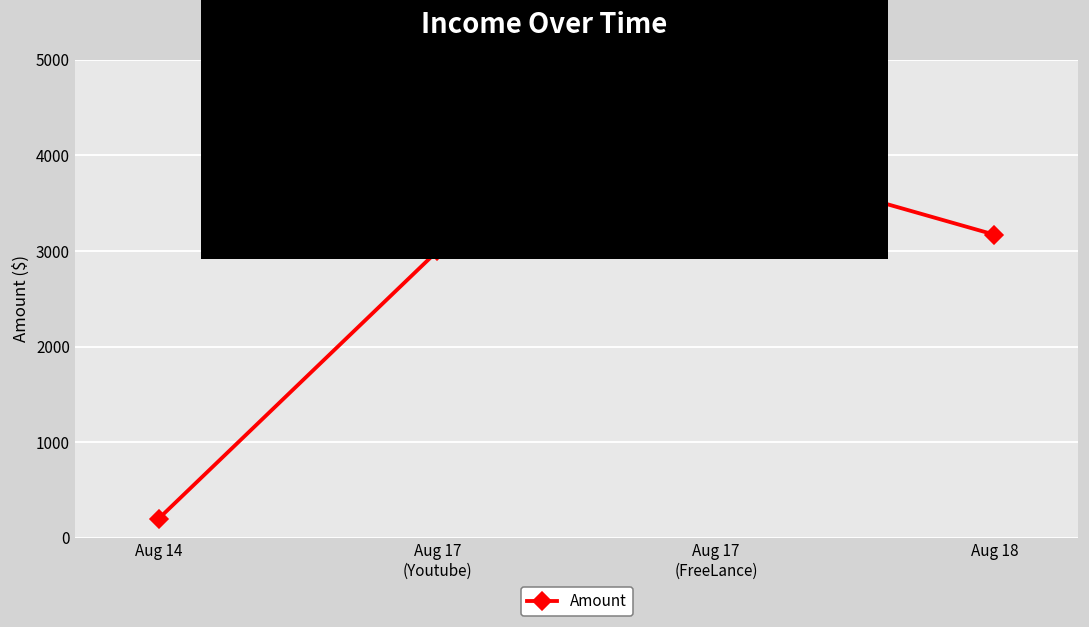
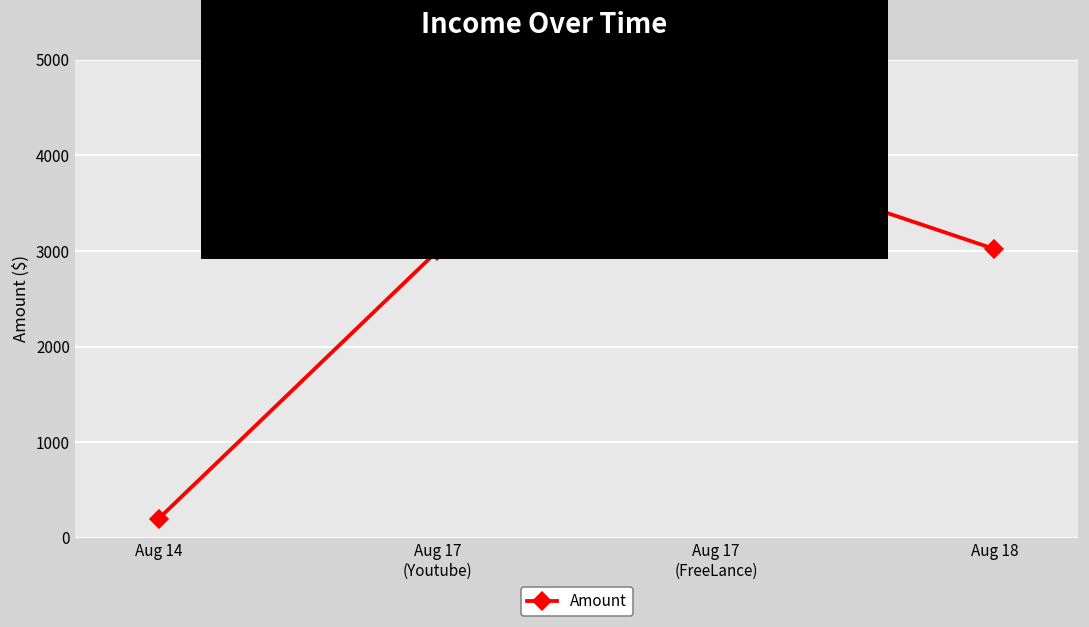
Aug 18: 3200 -> 3000
